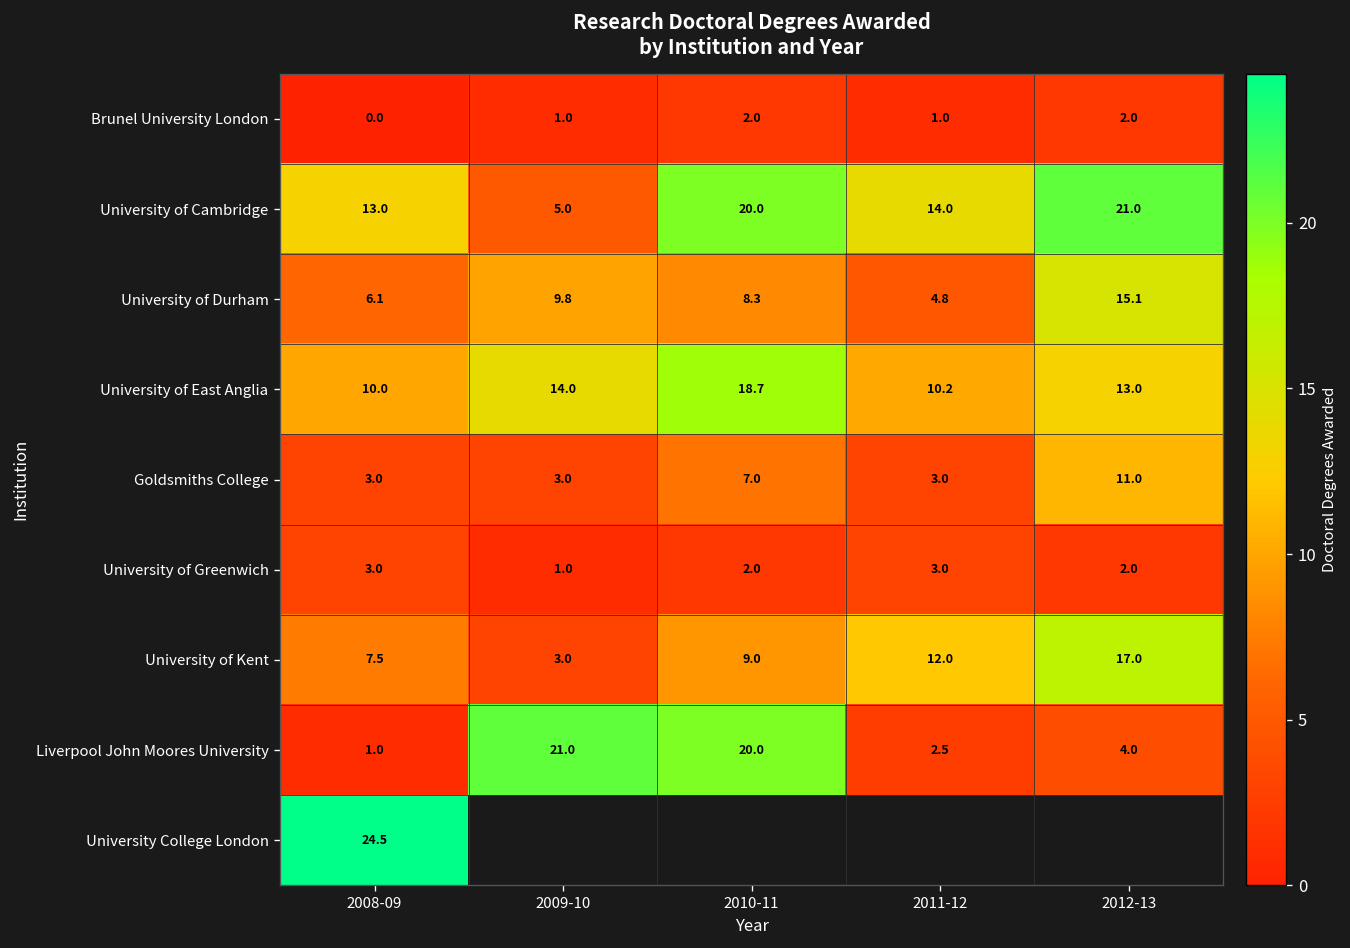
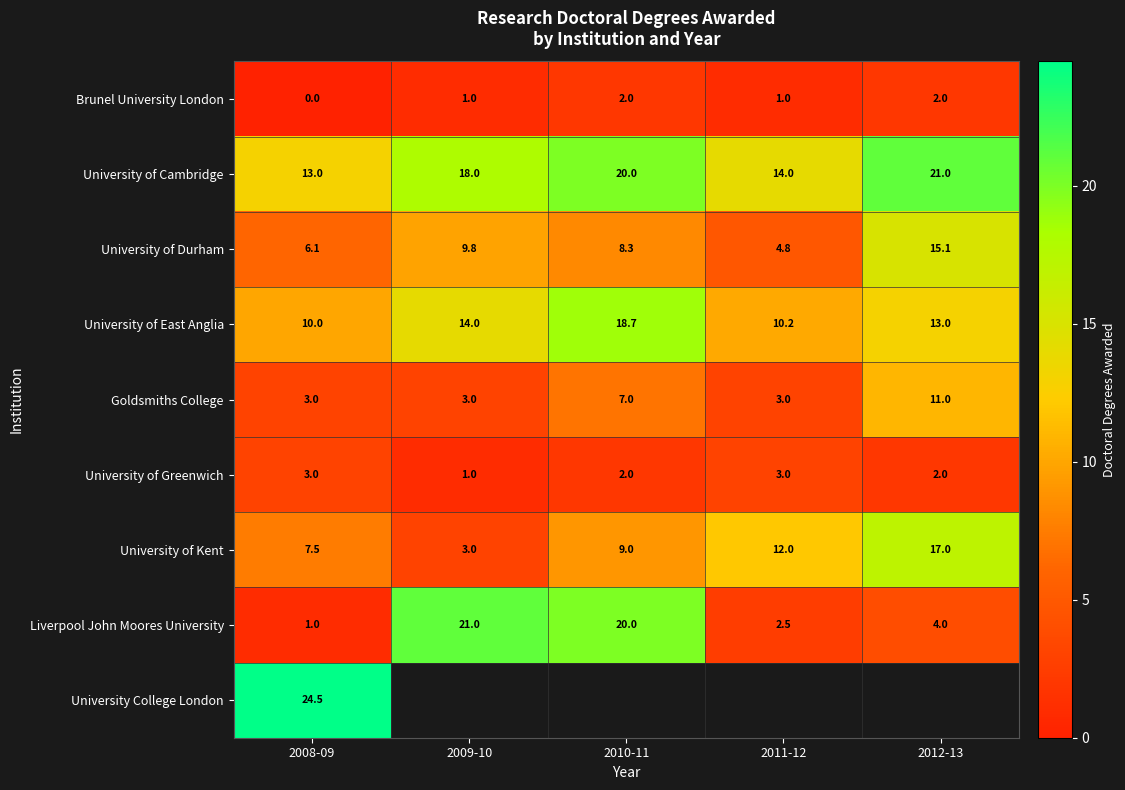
University of Cambridge, 2009-10: 5.0 -> 18.0
